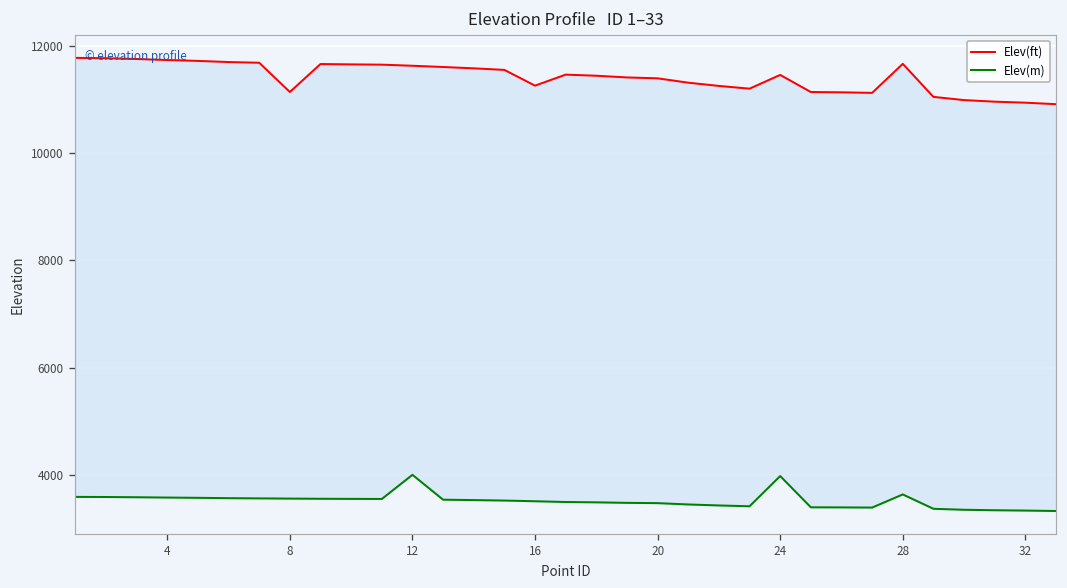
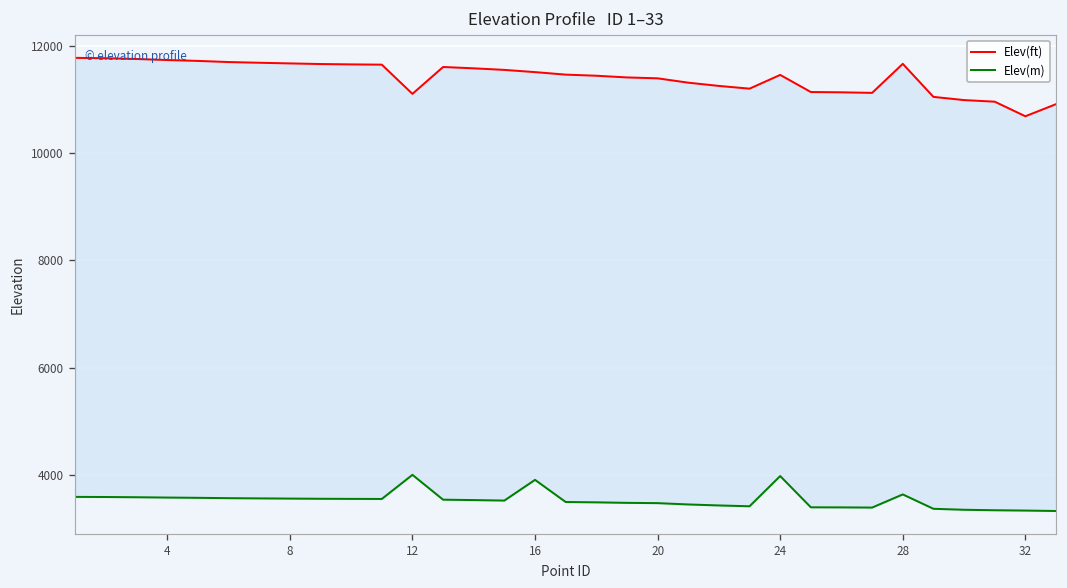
Elev(ft), 8: 11100 -> 11700
Elev(ft), 12: 11600 -> 11100
Elev(ft), 16: 11300 -> 11500
Elev(m), 16: 3500 -> 3900
Elev(ft), 32: 10900 -> 10700
